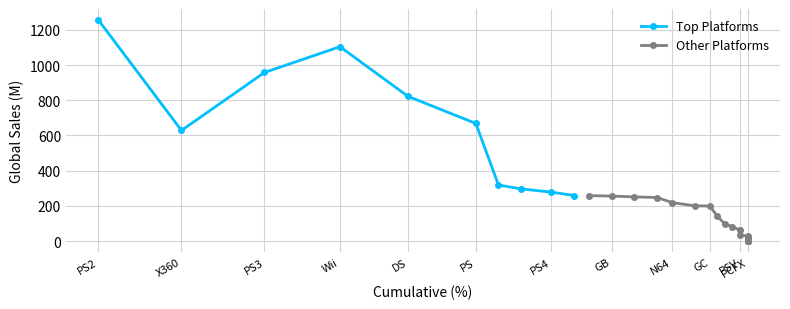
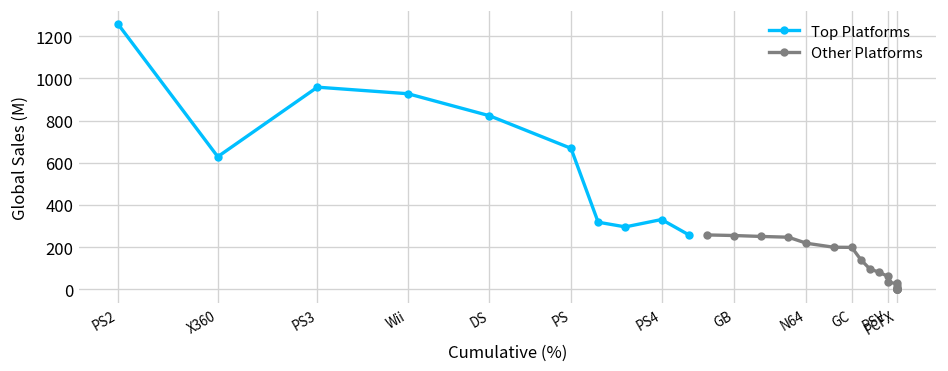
Top Platforms, Wii: 1100 -> 930
Top Platforms, PS4: 280 -> 330
